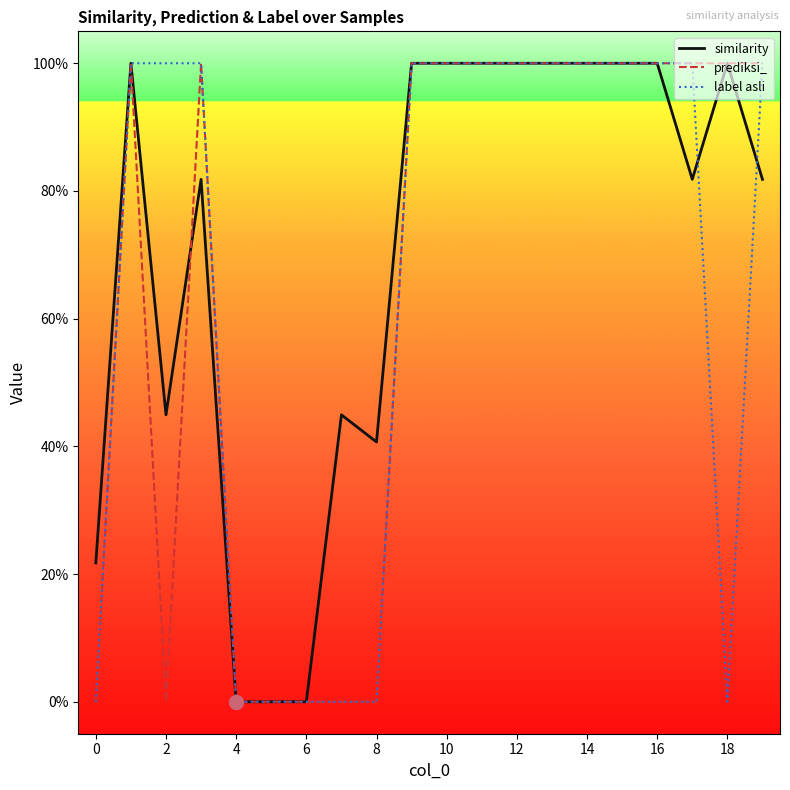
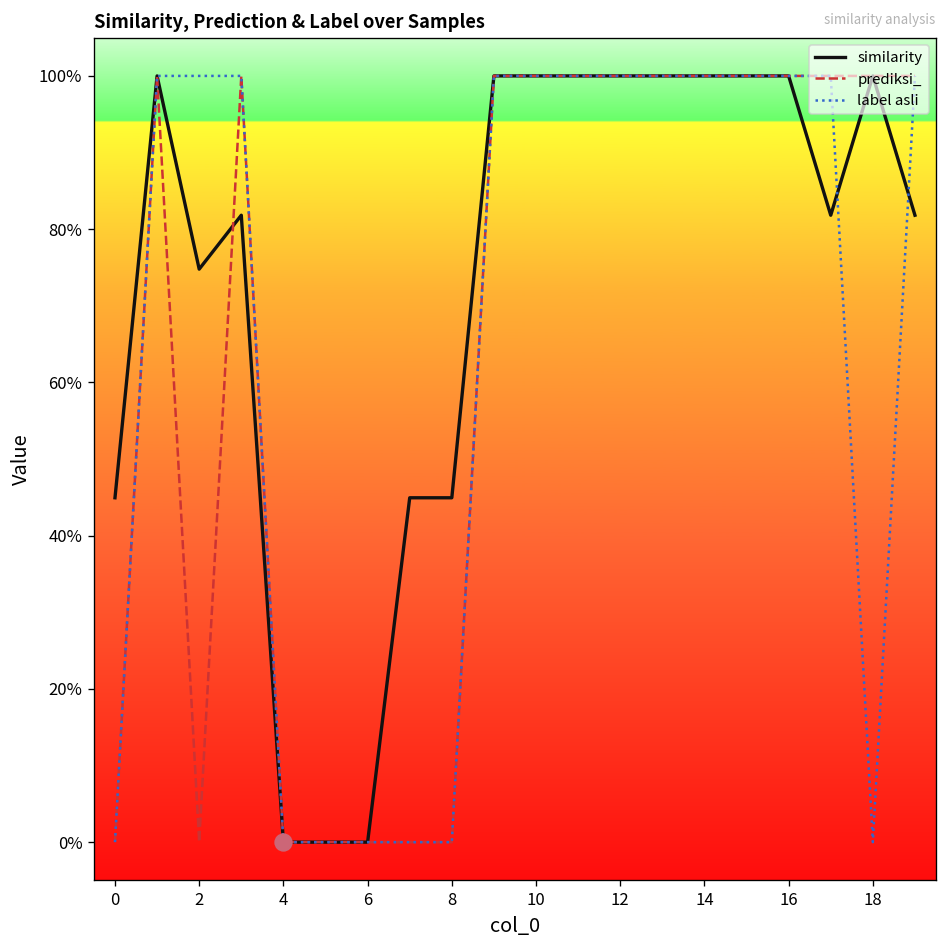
similarity, 0: 22% -> 45%
similarity, 2: 45% -> 75%
similarity, 8: 41% -> 45%
